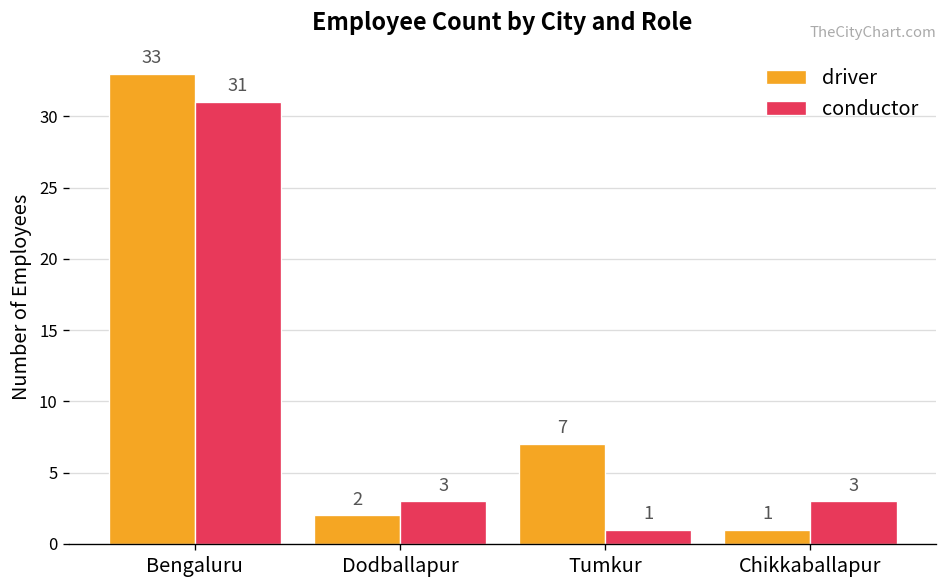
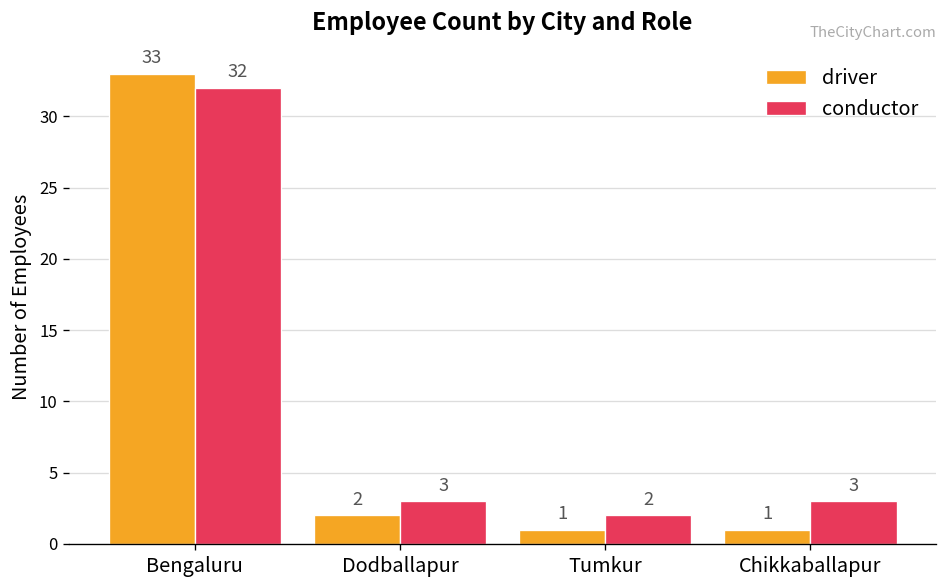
conductor, Bengaluru: 31 -> 32
driver, Tumkur: 7 -> 1
conductor, Tumkur: 1 -> 2
